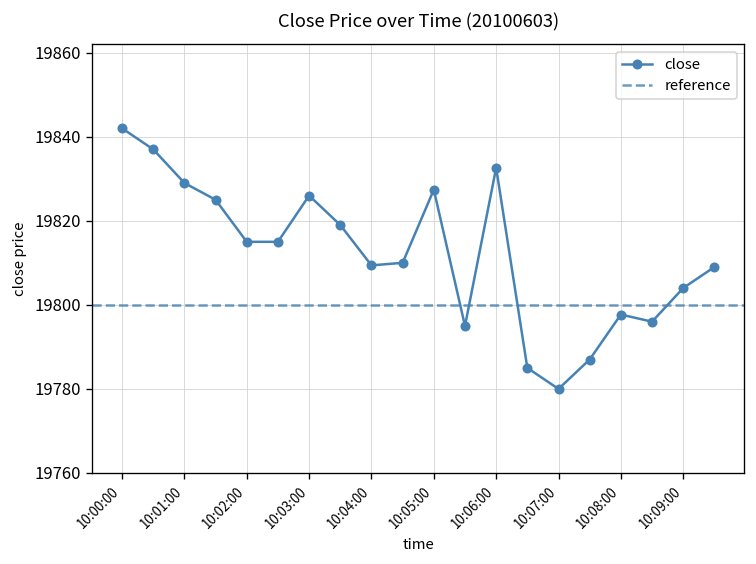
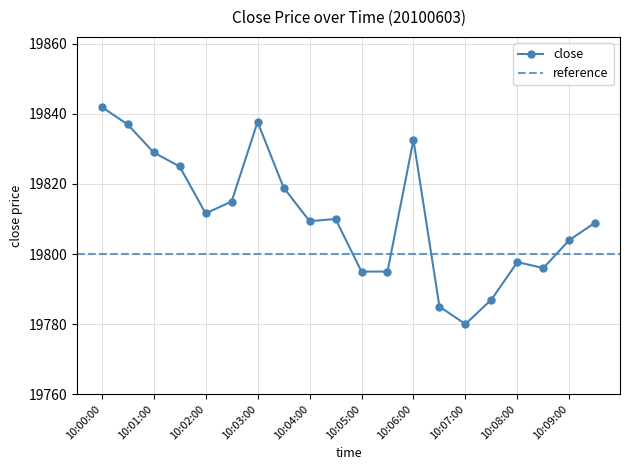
10:02:00: 19815 -> 19812
10:03:00: 19826 -> 19838
10:05:00: 19827 -> 19795
